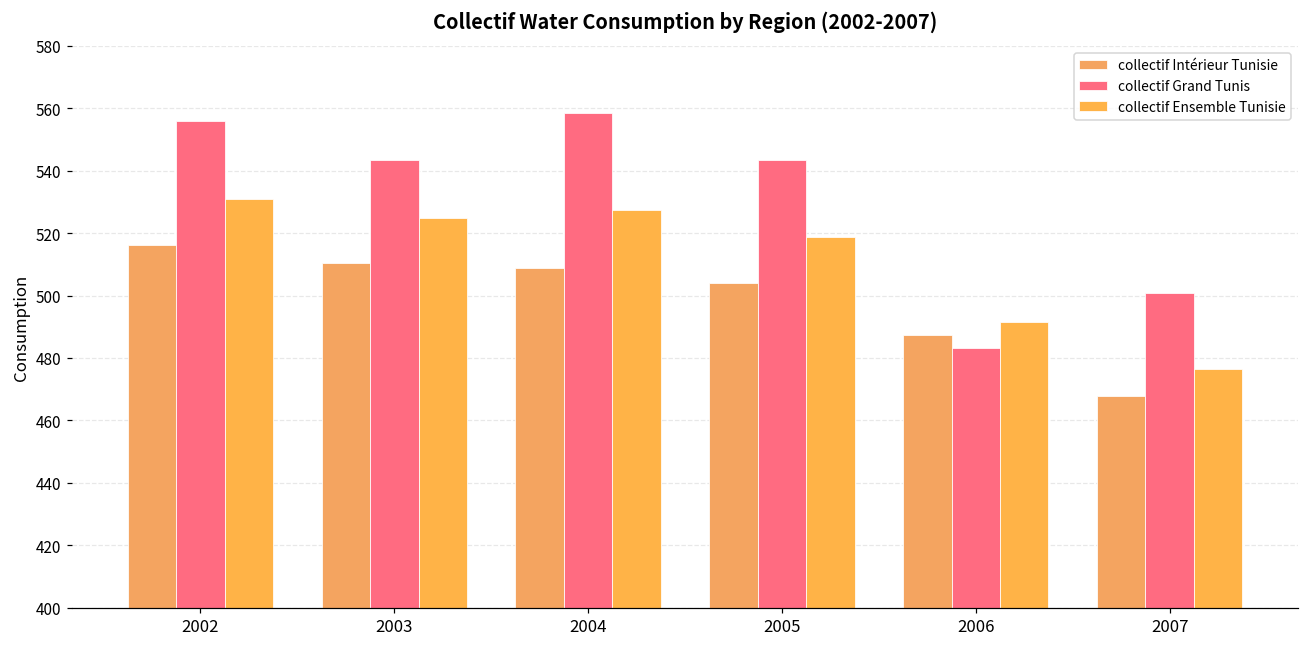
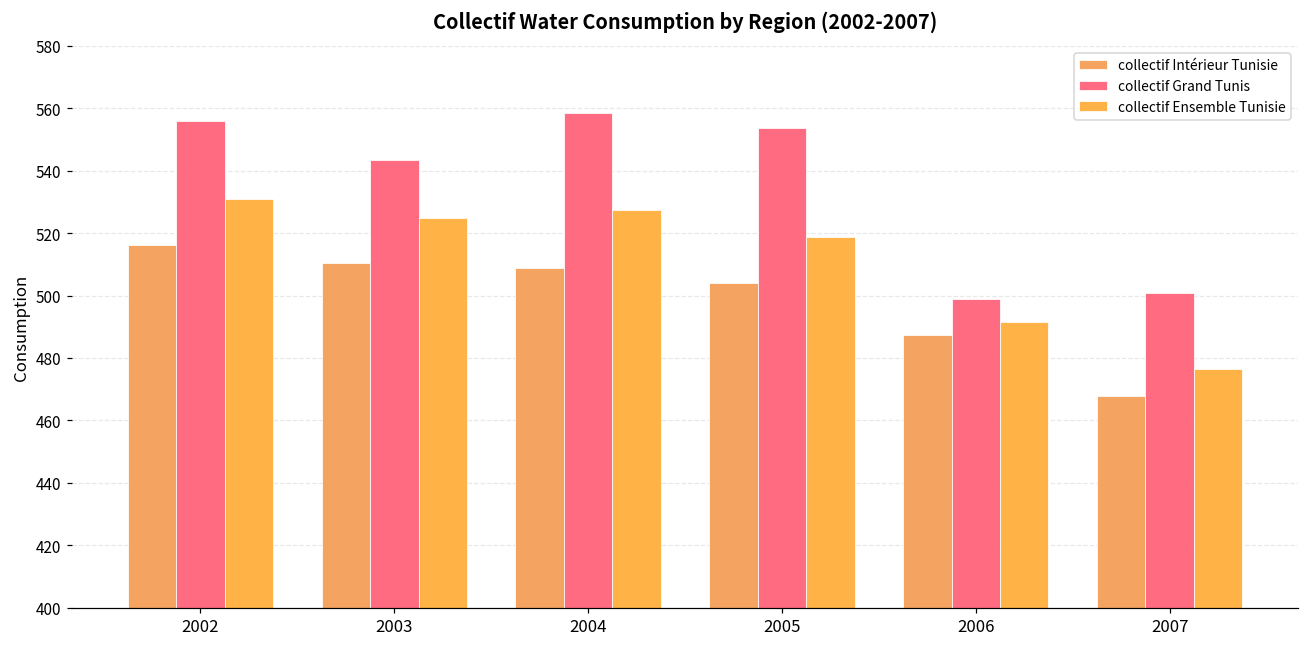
collectif Grand Tunis, 2005: 543 -> 554
collectif Grand Tunis, 2006: 483 -> 499
